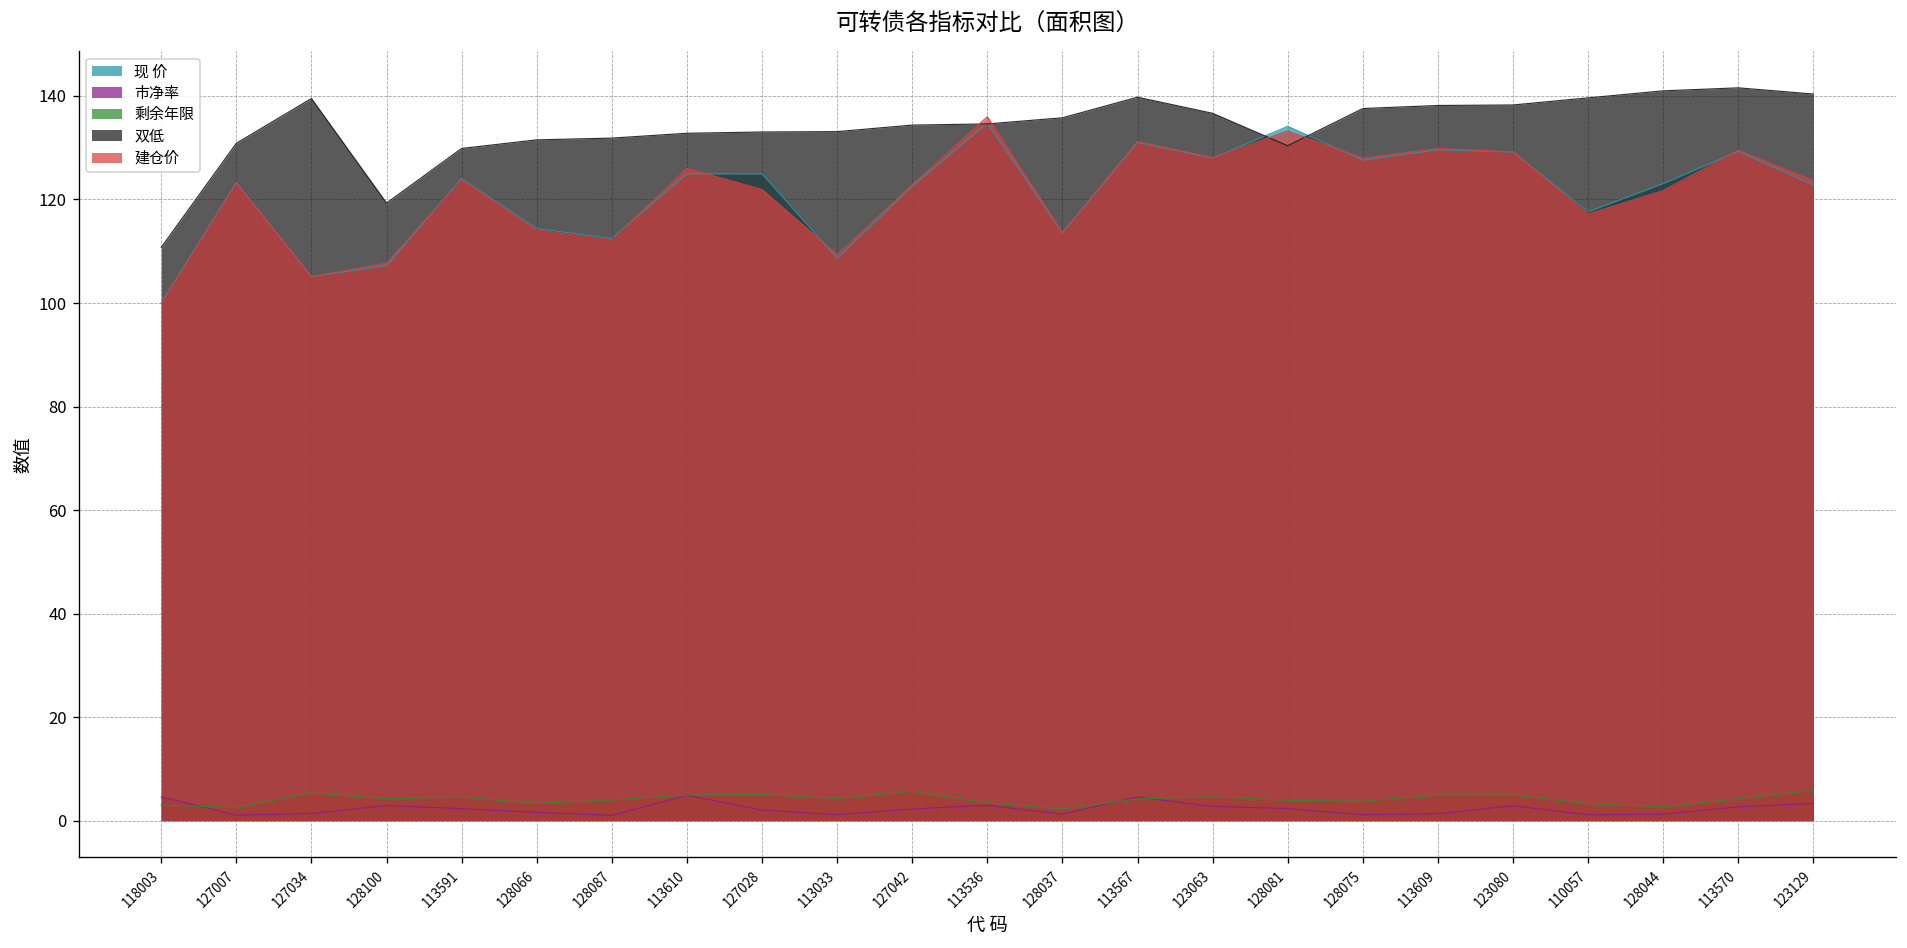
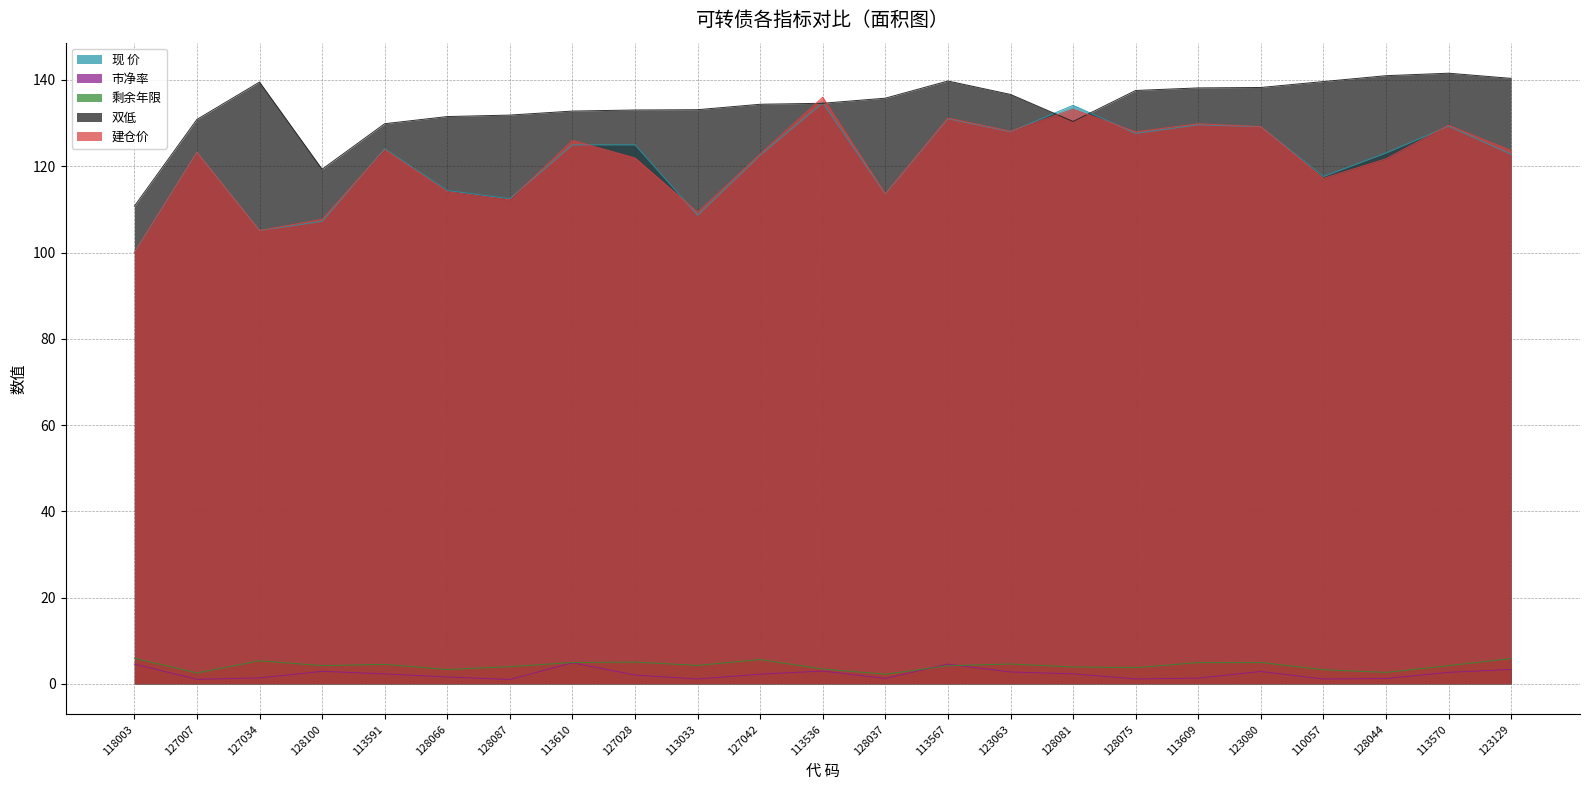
剩余年限, 118003: 3 -> 6
